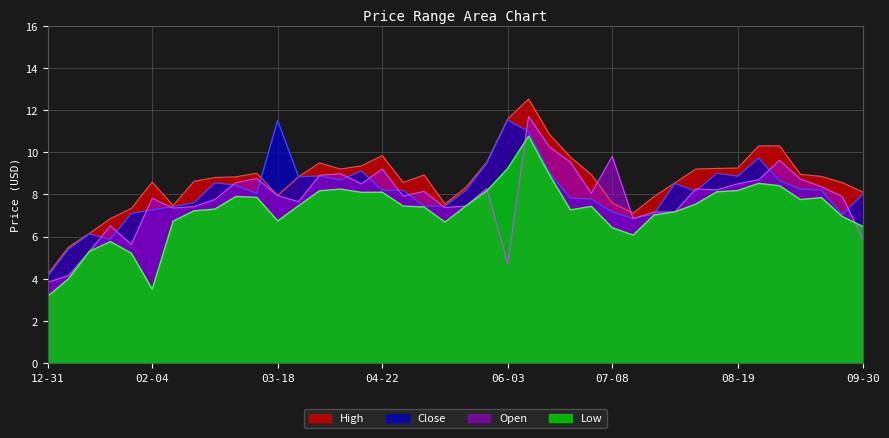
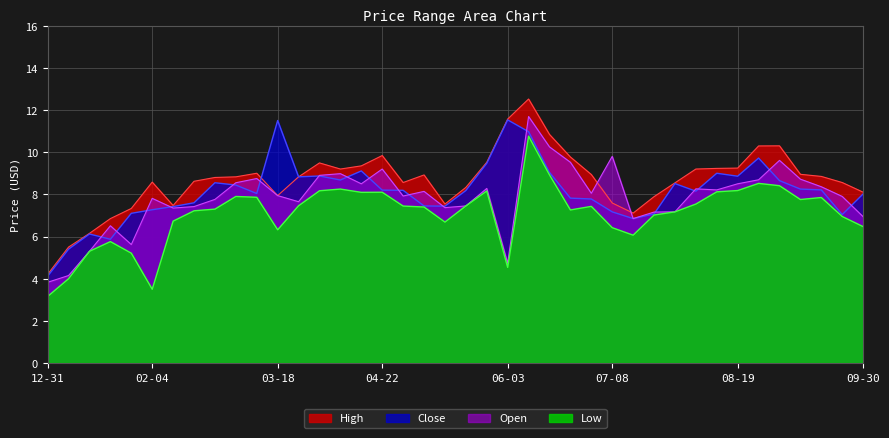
Low, 03-18: 6.7 -> 6.3
Low, 06-03: 9.2 -> 4.5
Open, 09-30: 5.9 -> 6.9
